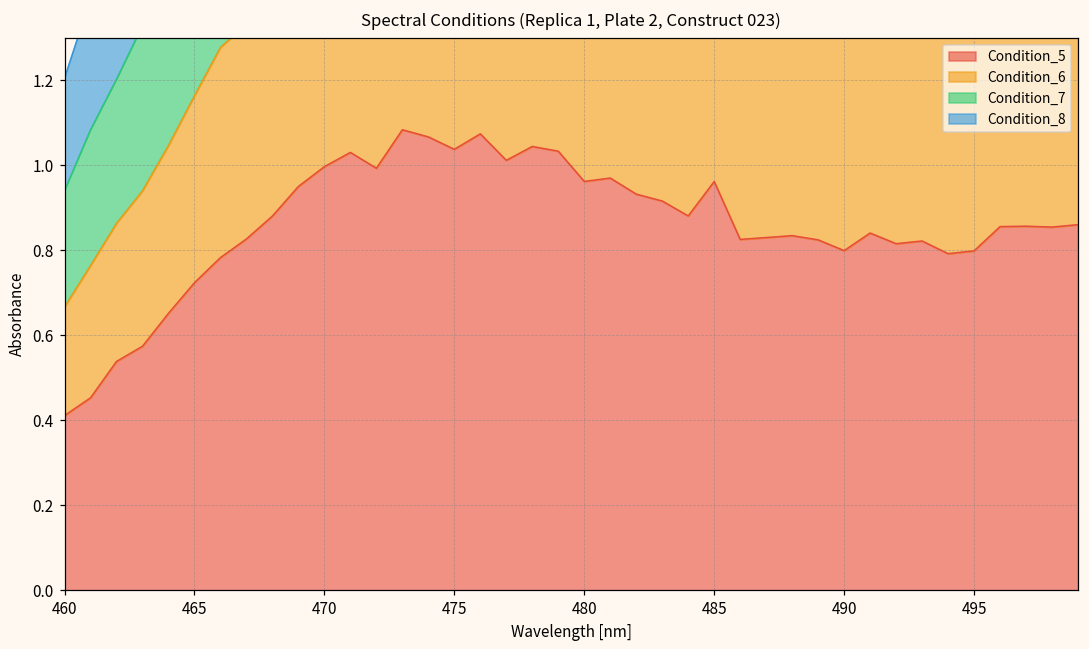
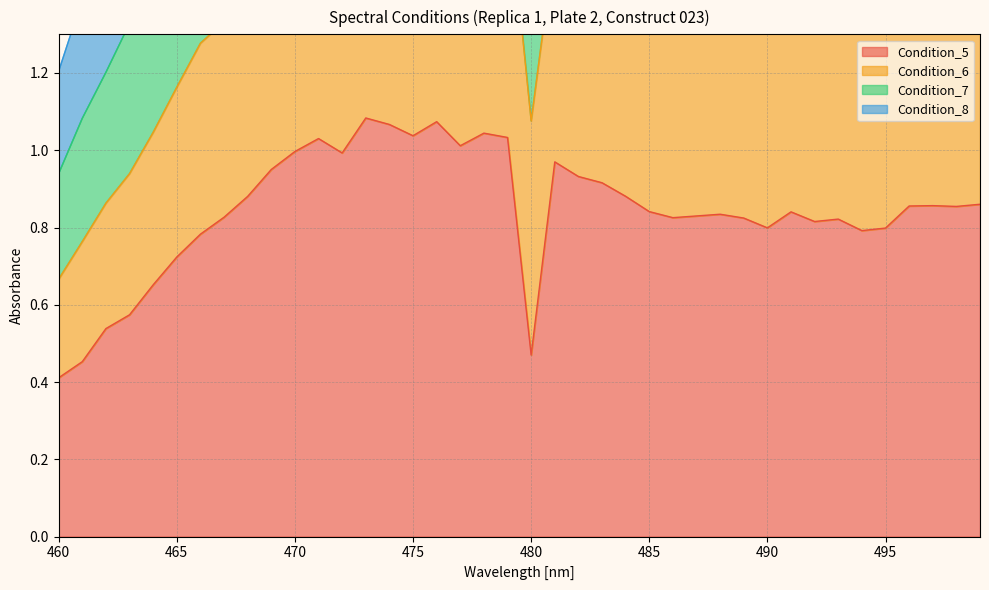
Condition_5, 480: 0.96 -> 0.47
Condition_5, 485: 0.96 -> 0.84
